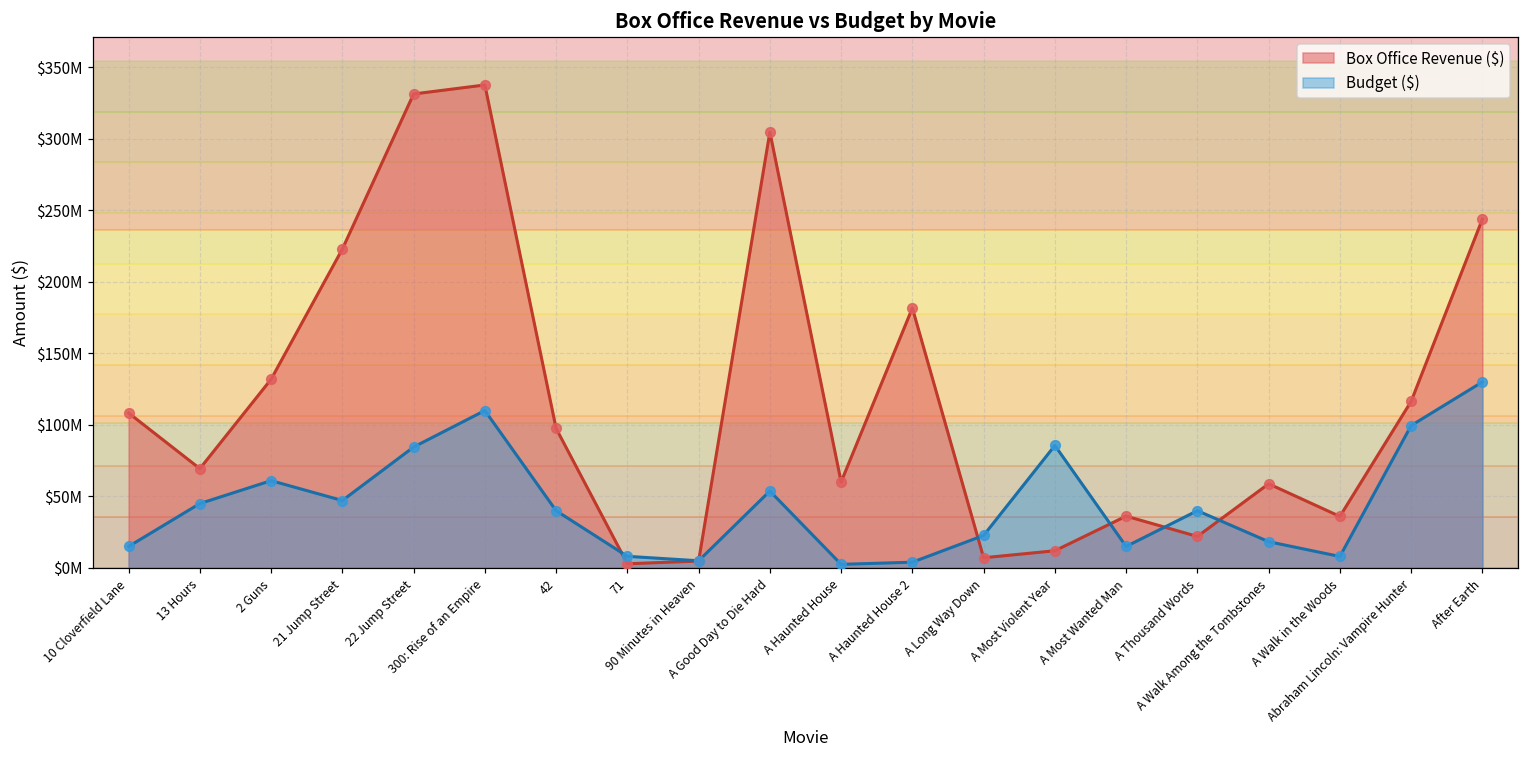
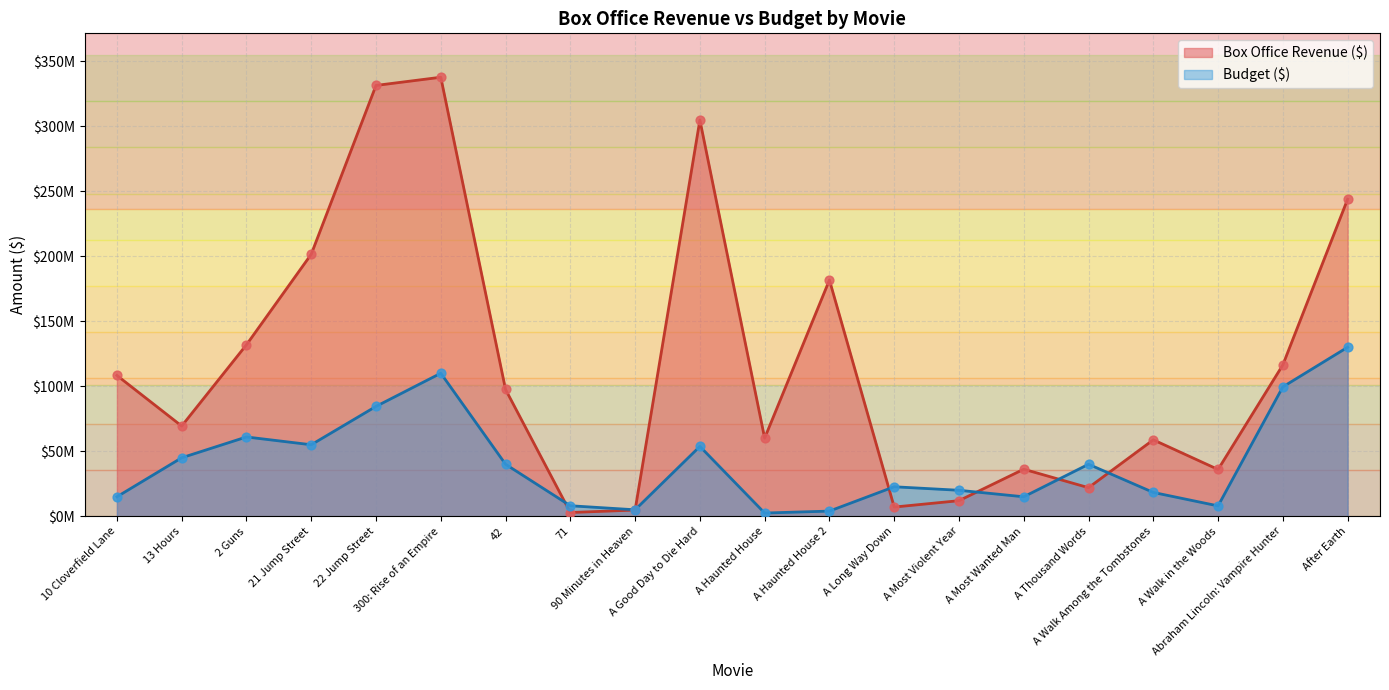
Box Office Revenue ($), 21 Jump Street: $223000000 -> $202000000
Budget ($), 21 Jump Street: $47000000 -> $55000000
Budget ($), A Most Violent Year: $86000000 -> $20000000
